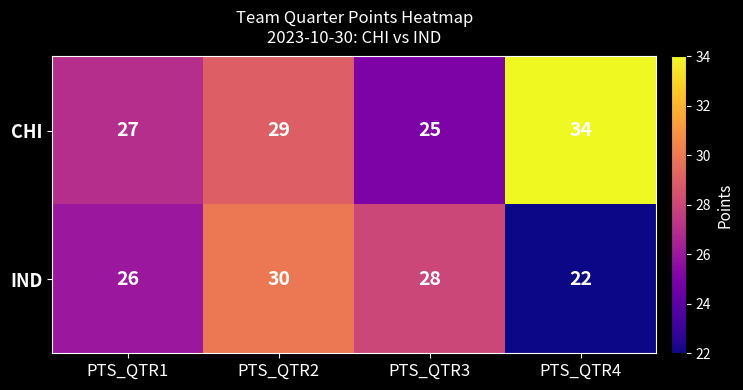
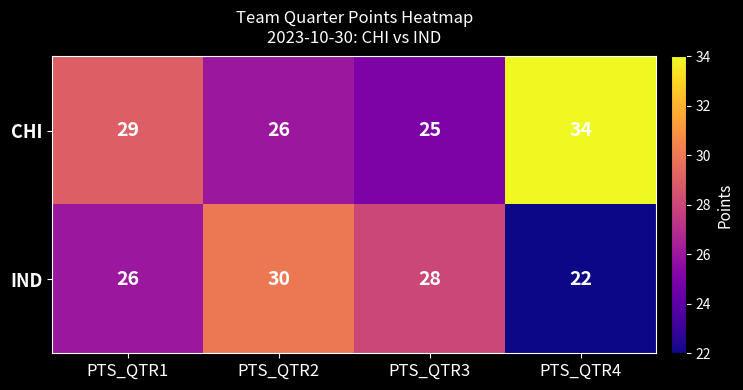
CHI, PTS_QTR1: 27 -> 29
CHI, PTS_QTR2: 29 -> 26
